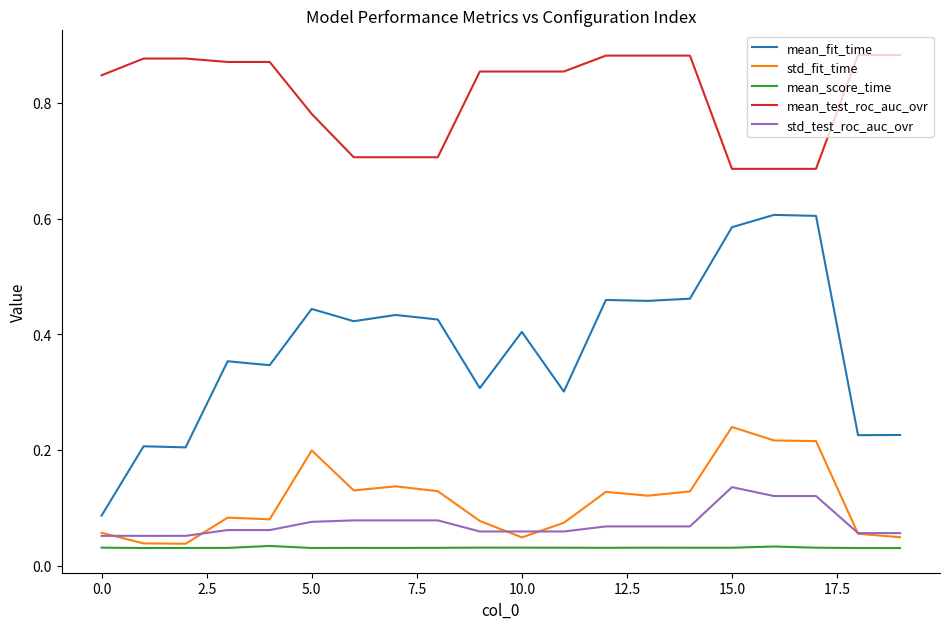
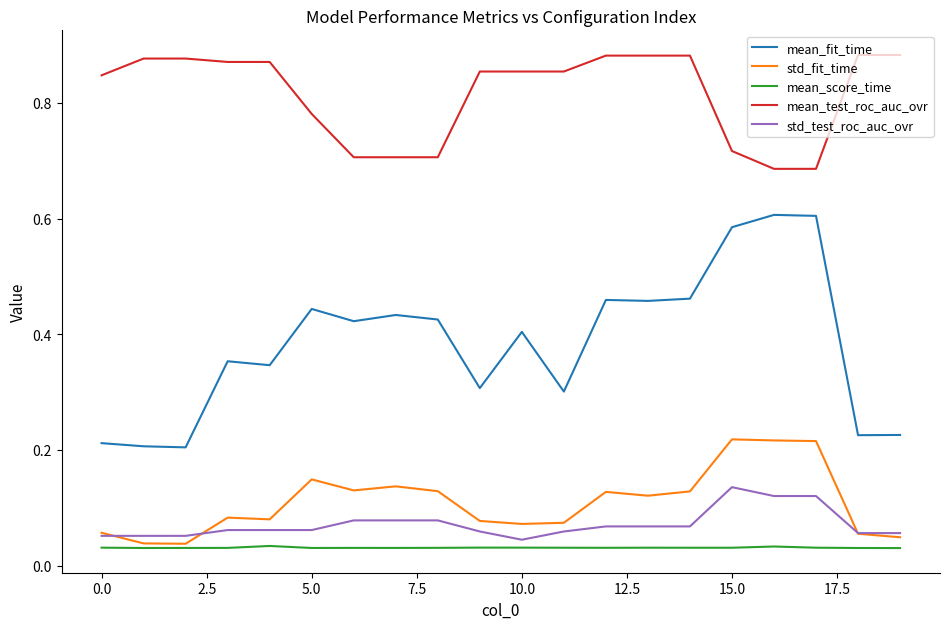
mean_fit_time, 0.0: 0.09 -> 0.21
std_fit_time, 5.0: 0.20 -> 0.15
std_test_roc_auc_ovr, 5.0: 0.08 -> 0.06
std_fit_time, 10.0: 0.05 -> 0.07
std_test_roc_auc_ovr, 10.0: 0.06 -> 0.04
std_fit_time, 15.0: 0.24 -> 0.22
mean_test_roc_auc_ovr, 15.0: 0.69 -> 0.72
